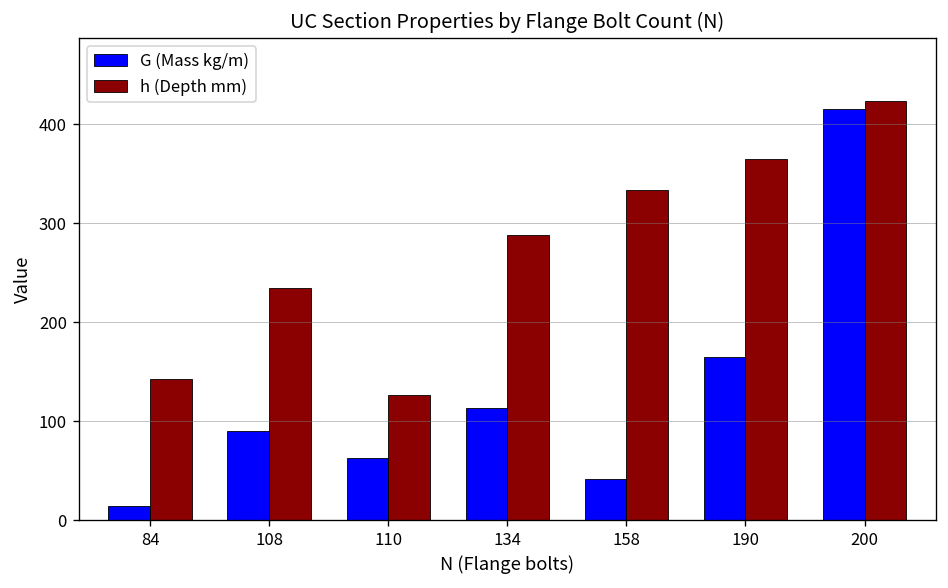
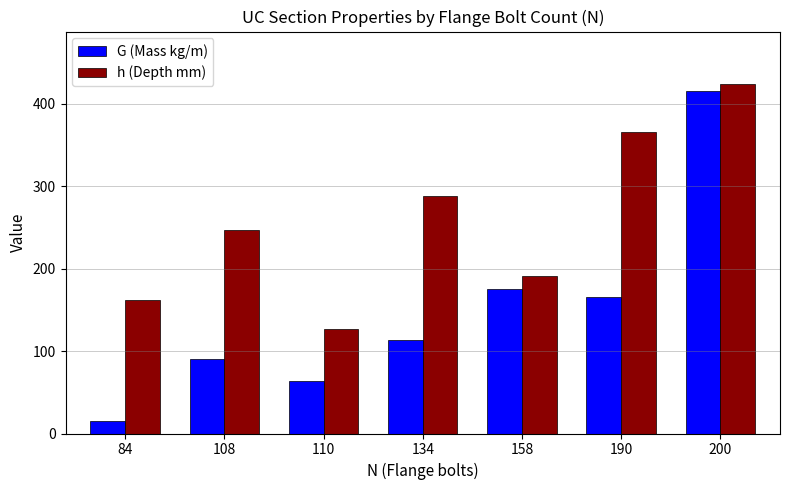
h (Depth mm), 84: 140 -> 160
h (Depth mm), 108: 240 -> 250
G (Mass kg/m), 158: 40 -> 180
h (Depth mm), 158: 330 -> 190
